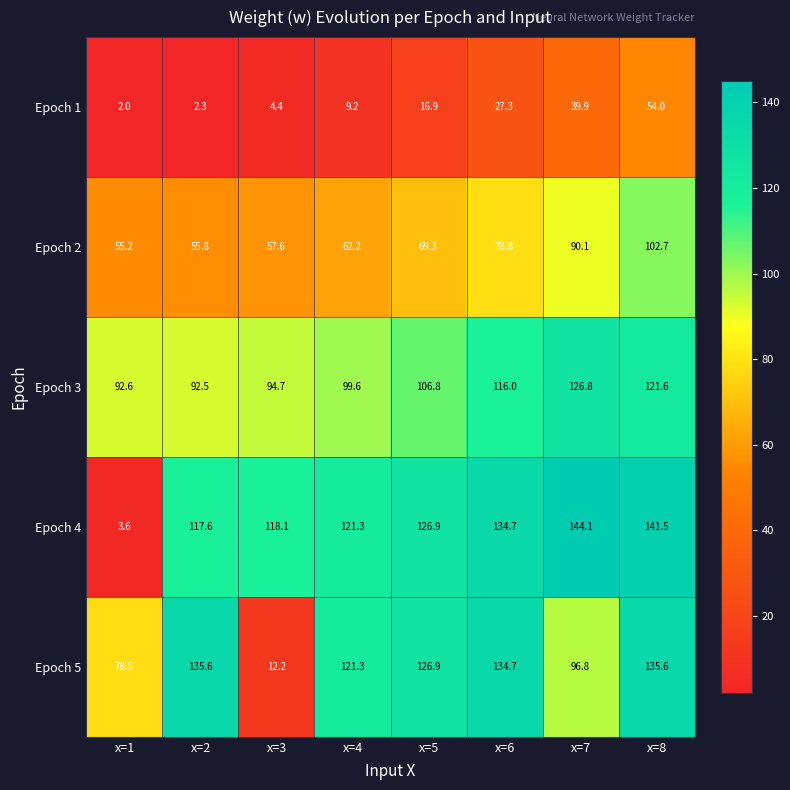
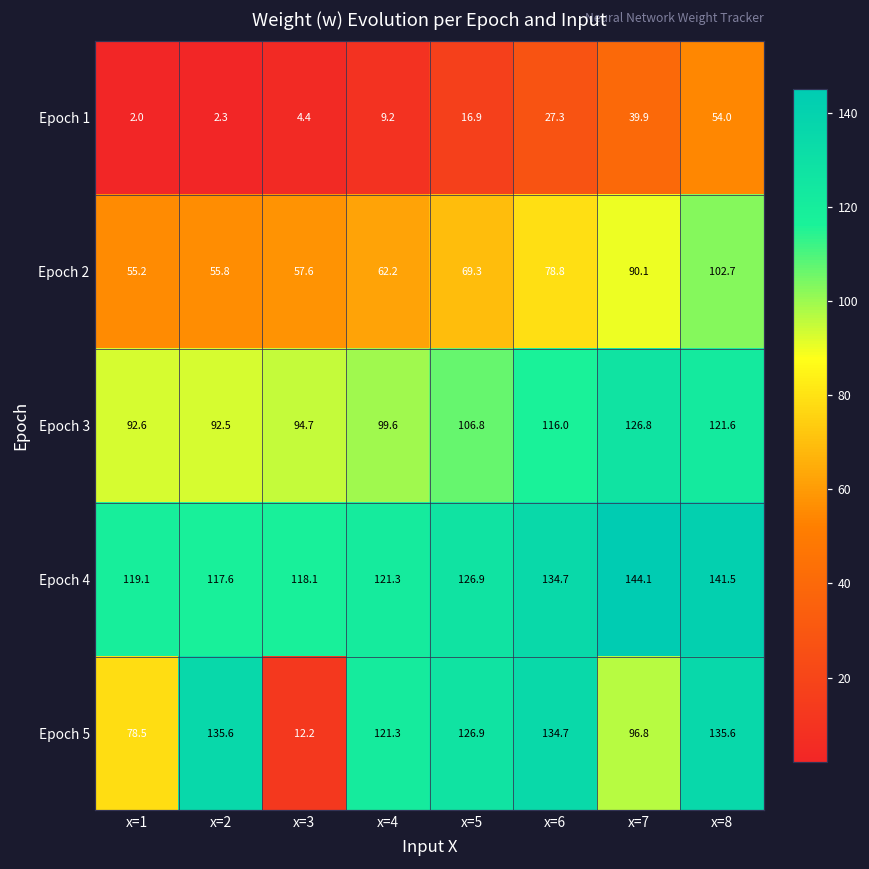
Epoch 4, x=1: 3.6 -> 119.1
